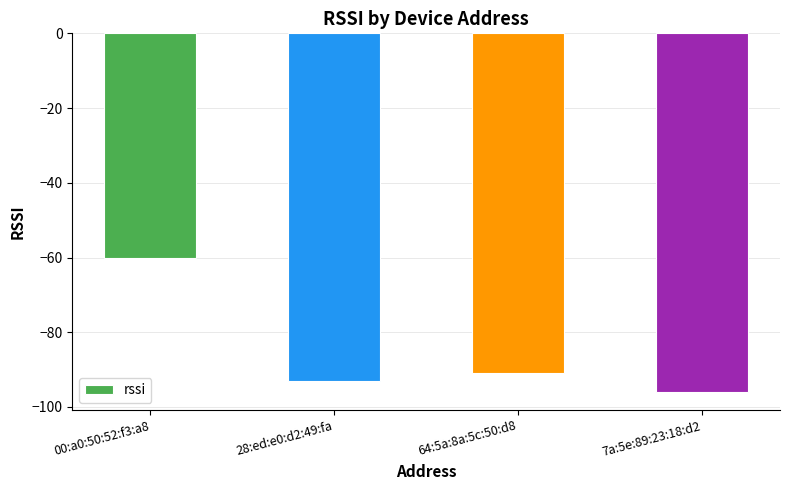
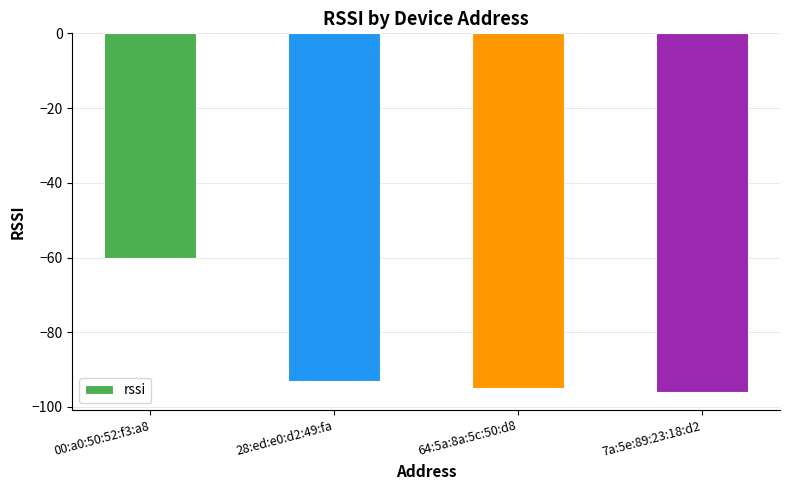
64:5a:8a:5c:50:d8: -91 -> -95
